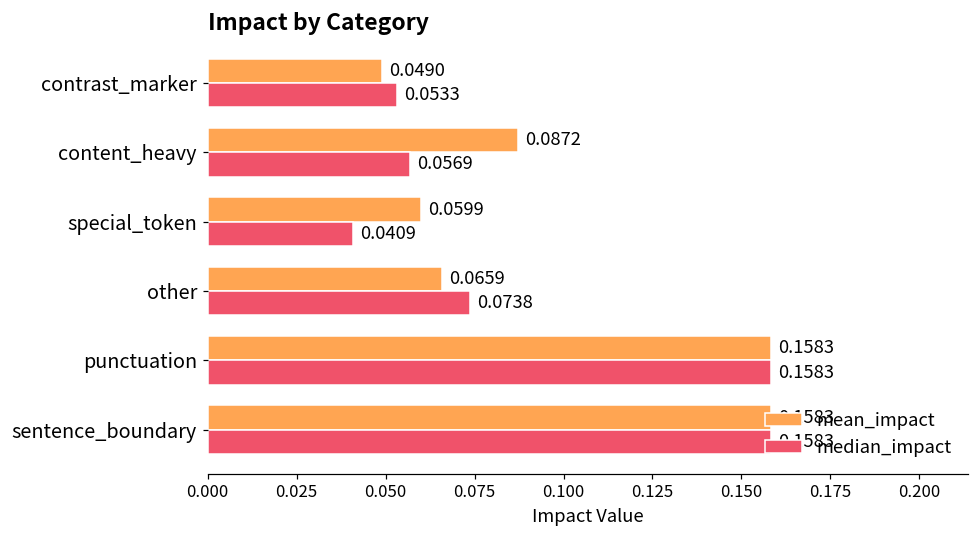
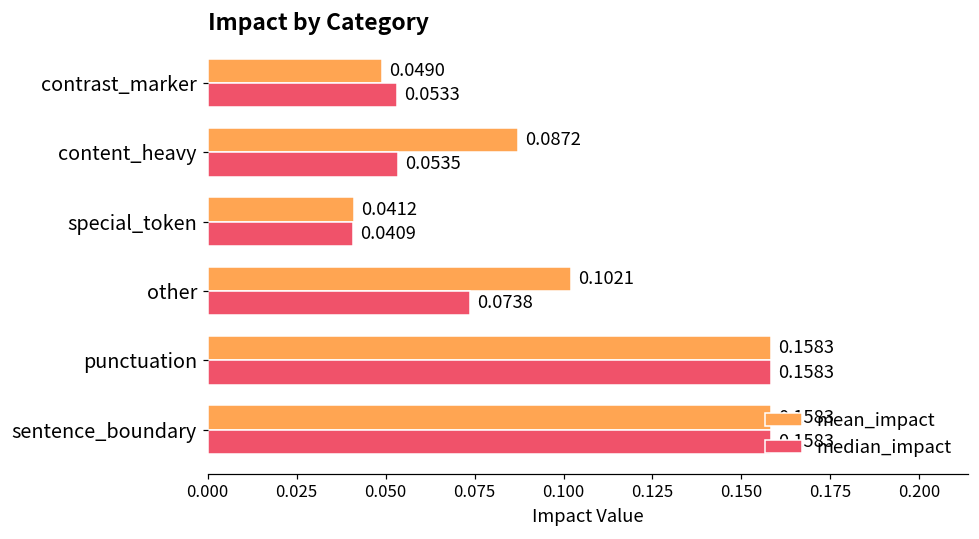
median_impact, content_heavy: 0.0569 -> 0.0535
mean_impact, special_token: 0.0599 -> 0.0412
mean_impact, other: 0.0659 -> 0.1021
